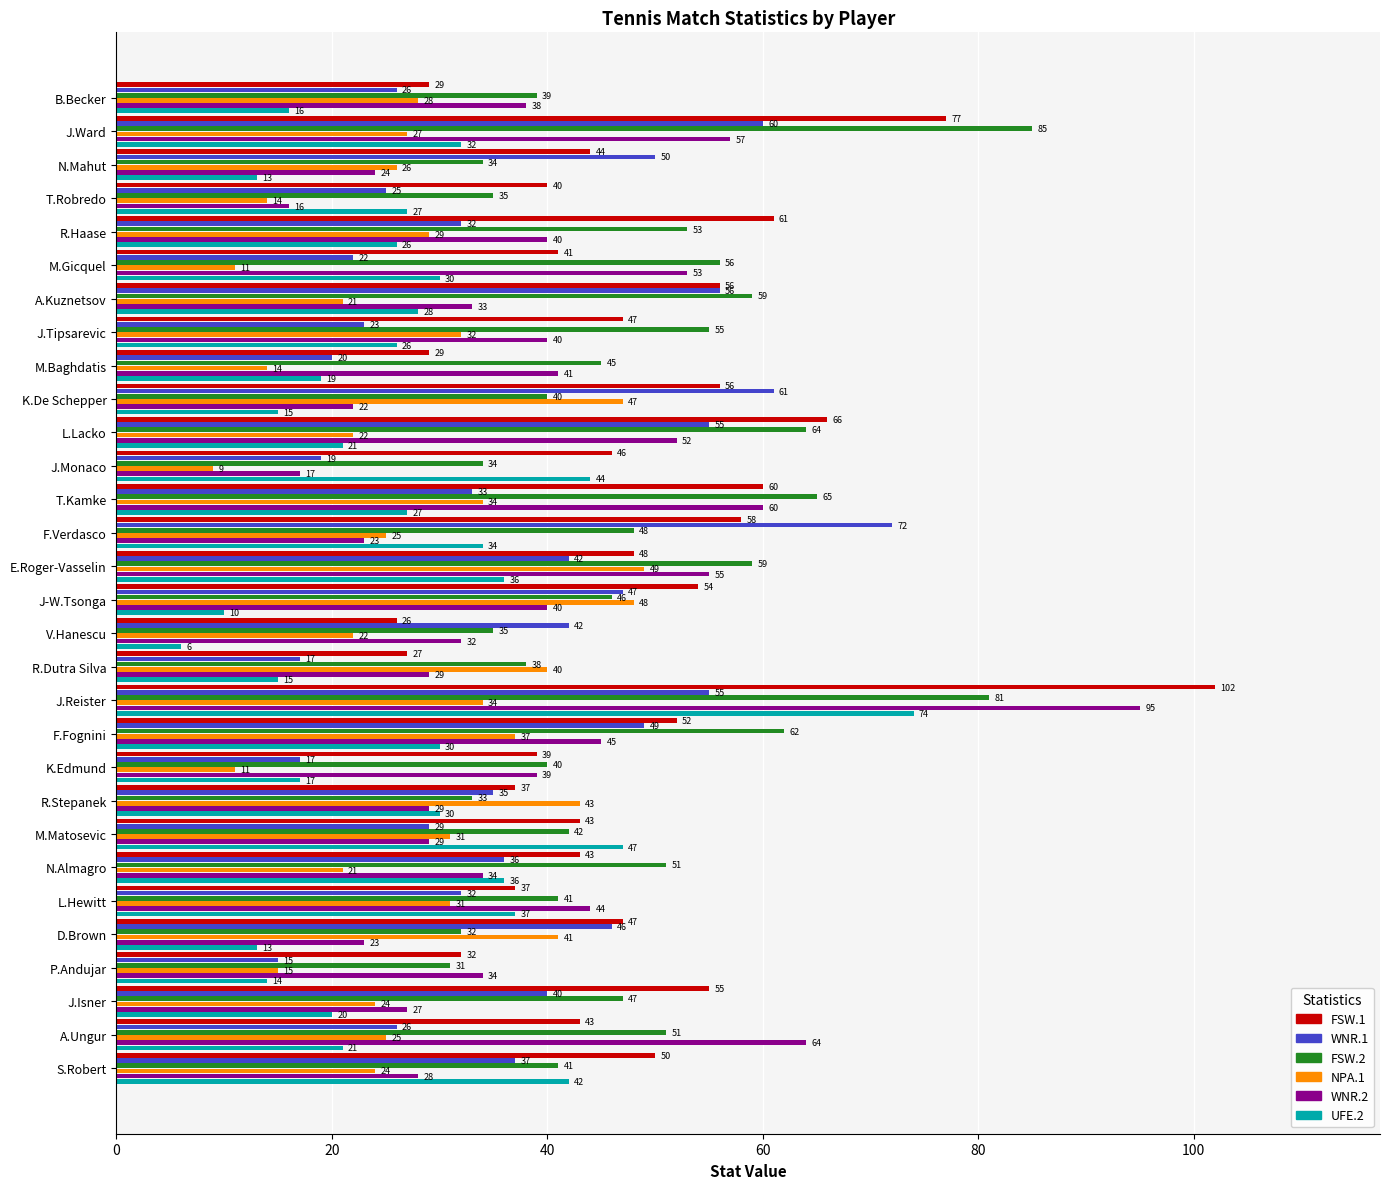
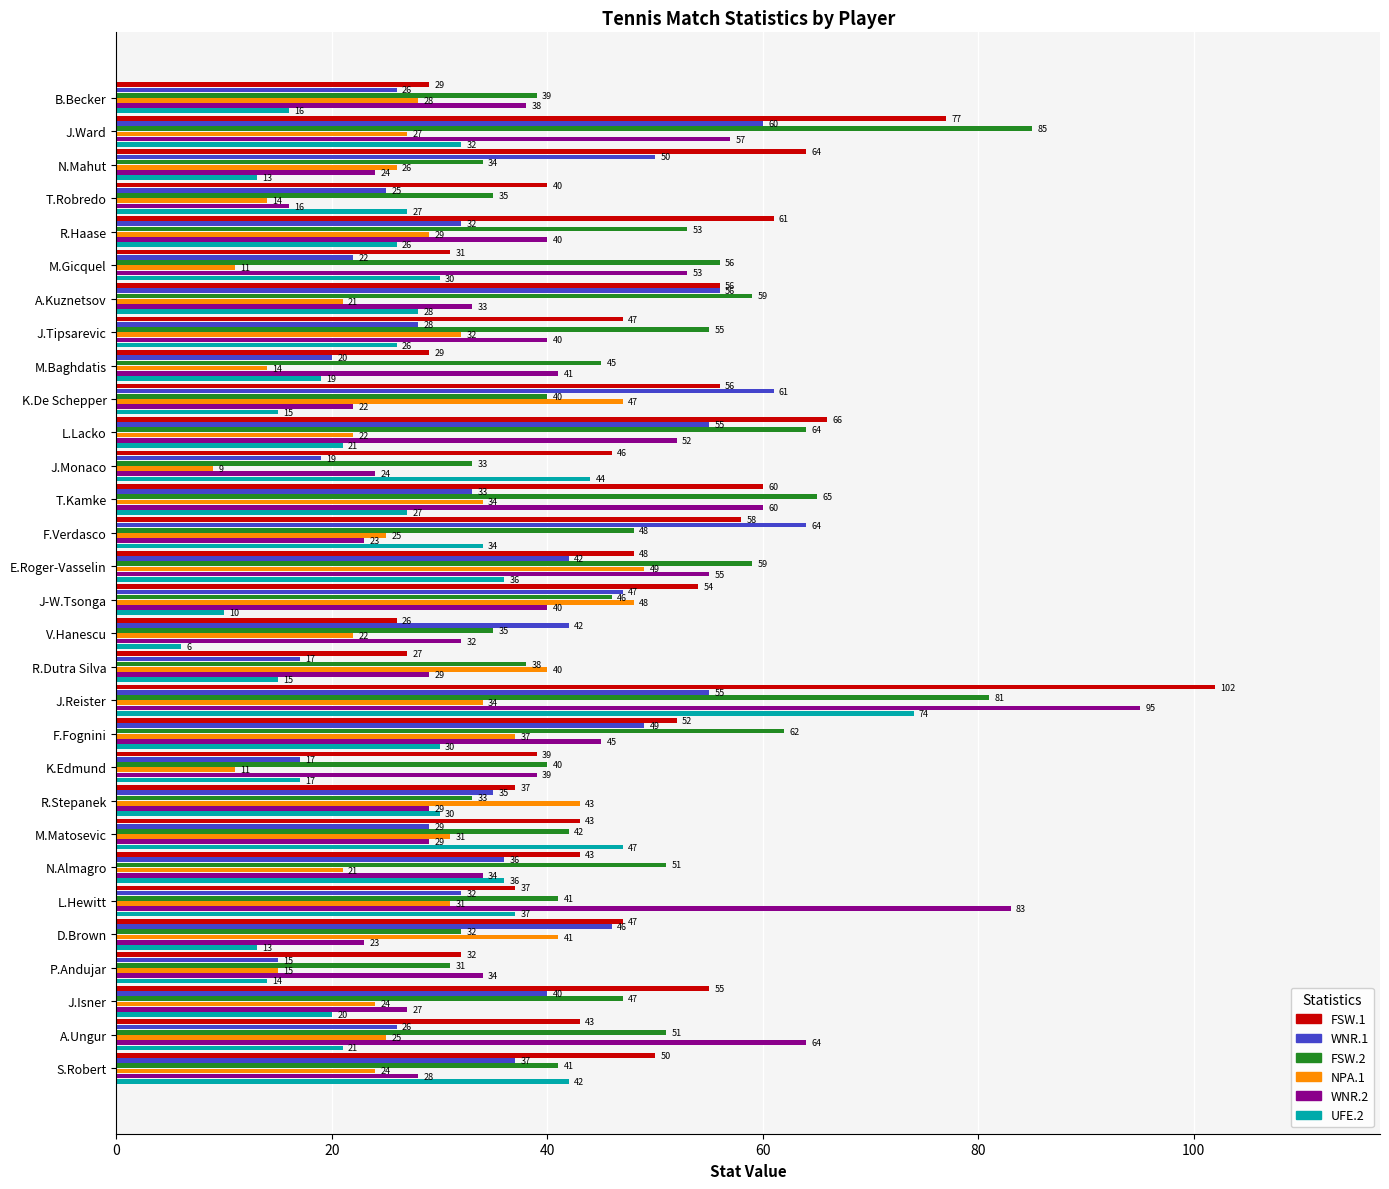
FSW.1, N.Mahut: 44 -> 64
FSW.1, M.Gicquel: 41 -> 31
WNR.1, J.Tipsarevic: 23 -> 28
FSW.2, J.Monaco: 34 -> 33
WNR.2, J.Monaco: 17 -> 24
WNR.1, F.Verdasco: 72 -> 64
WNR.2, L.Hewitt: 44 -> 83
